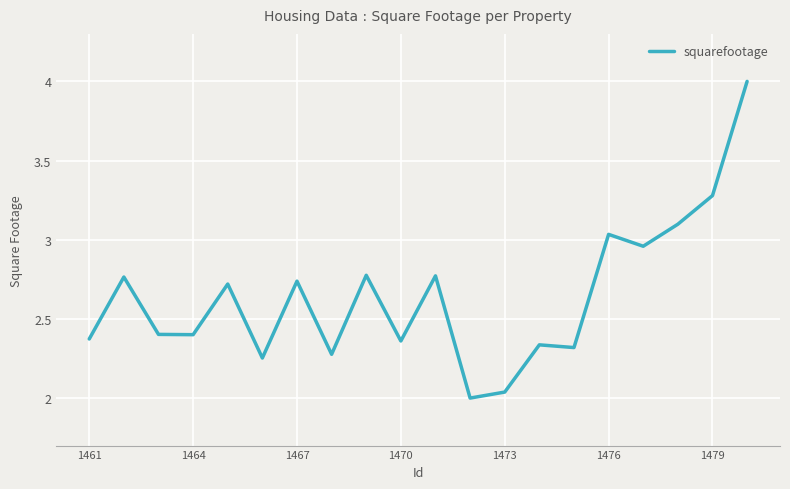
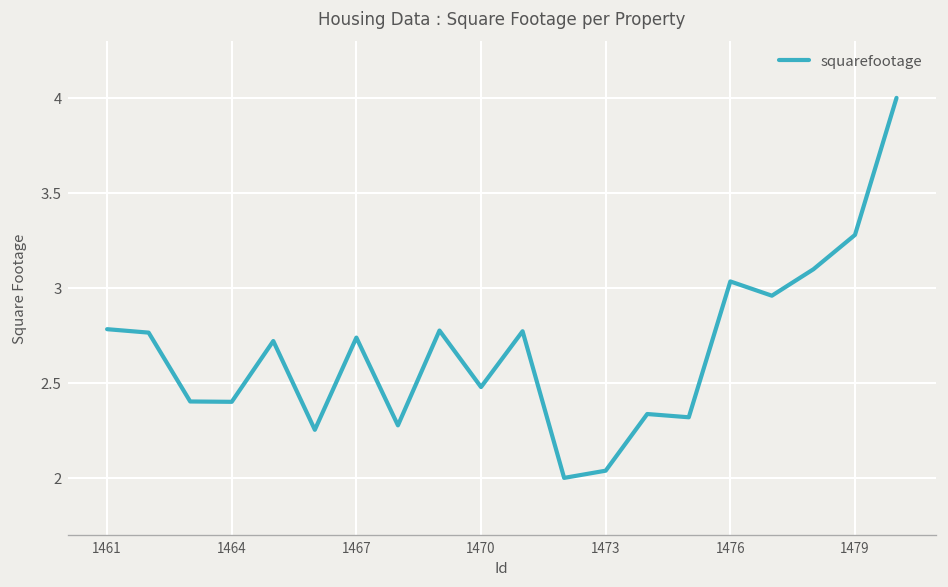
1461: 2.37 -> 2.78
1470: 2.36 -> 2.48
